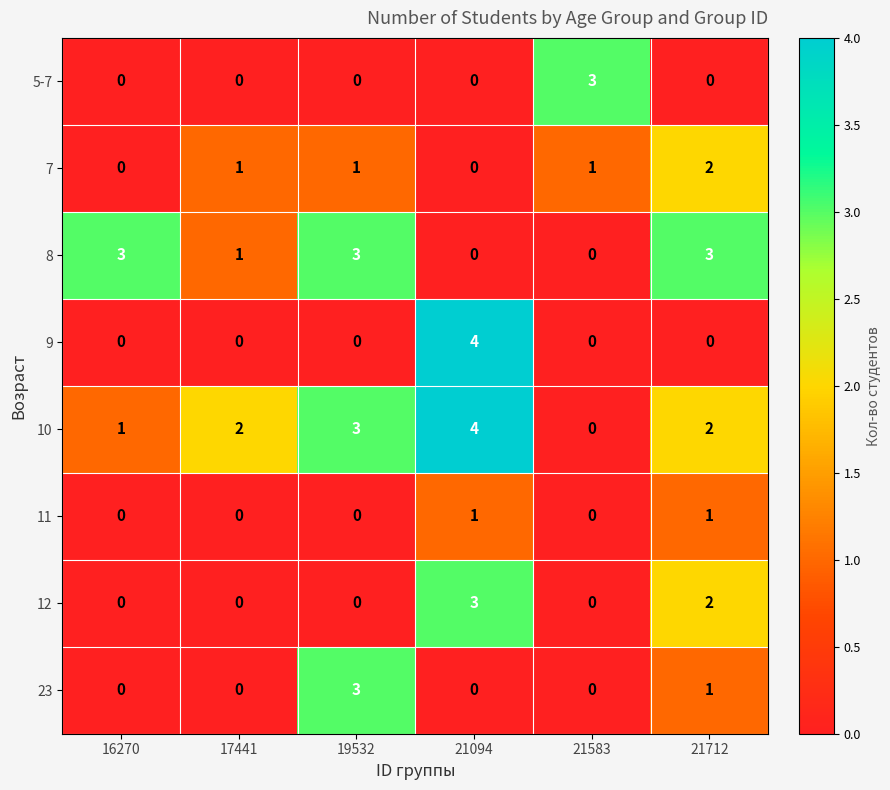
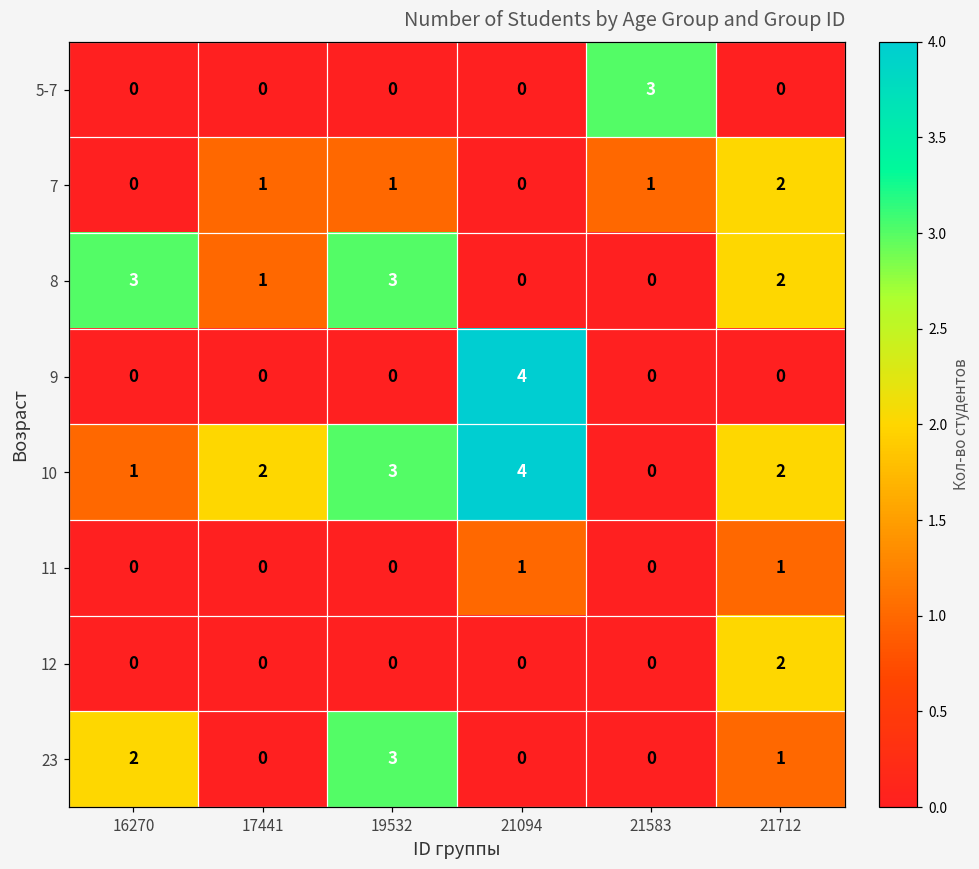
8, 21712: 3 -> 2
12, 21094: 3 -> 0
23, 16270: 0 -> 2
